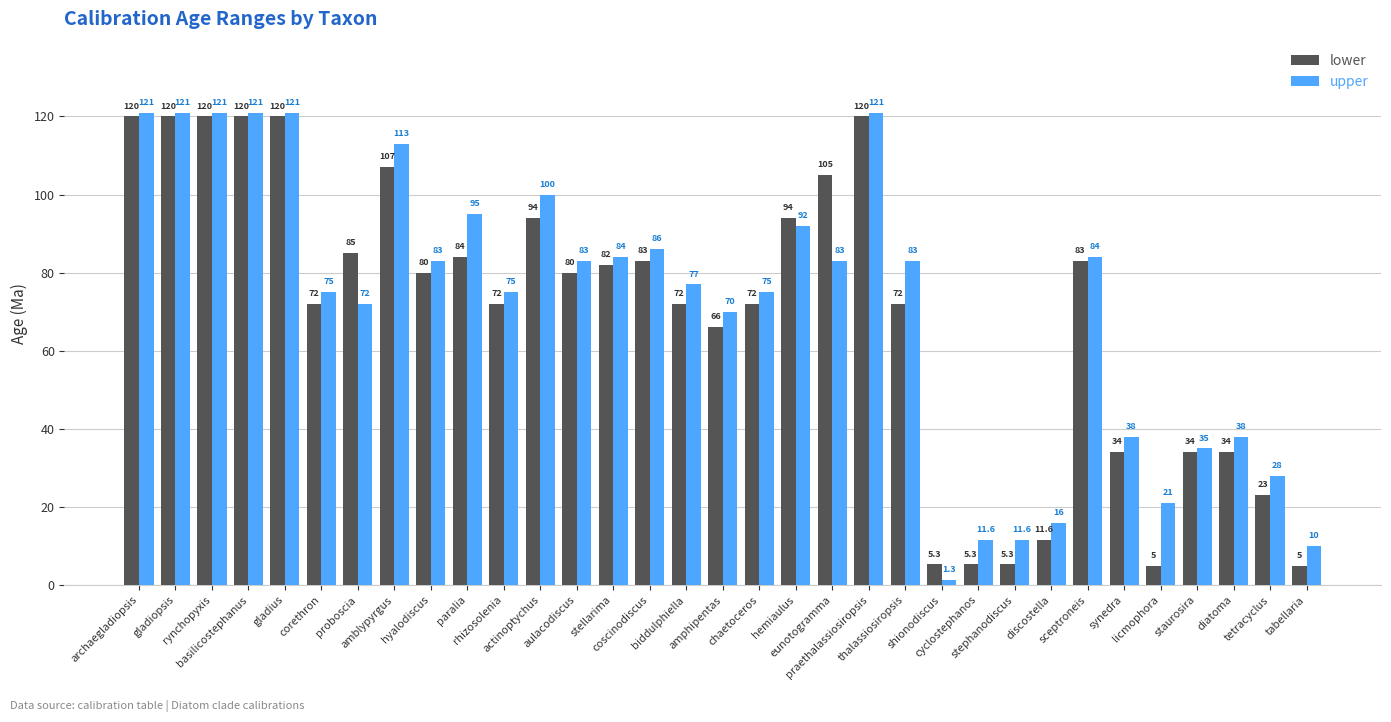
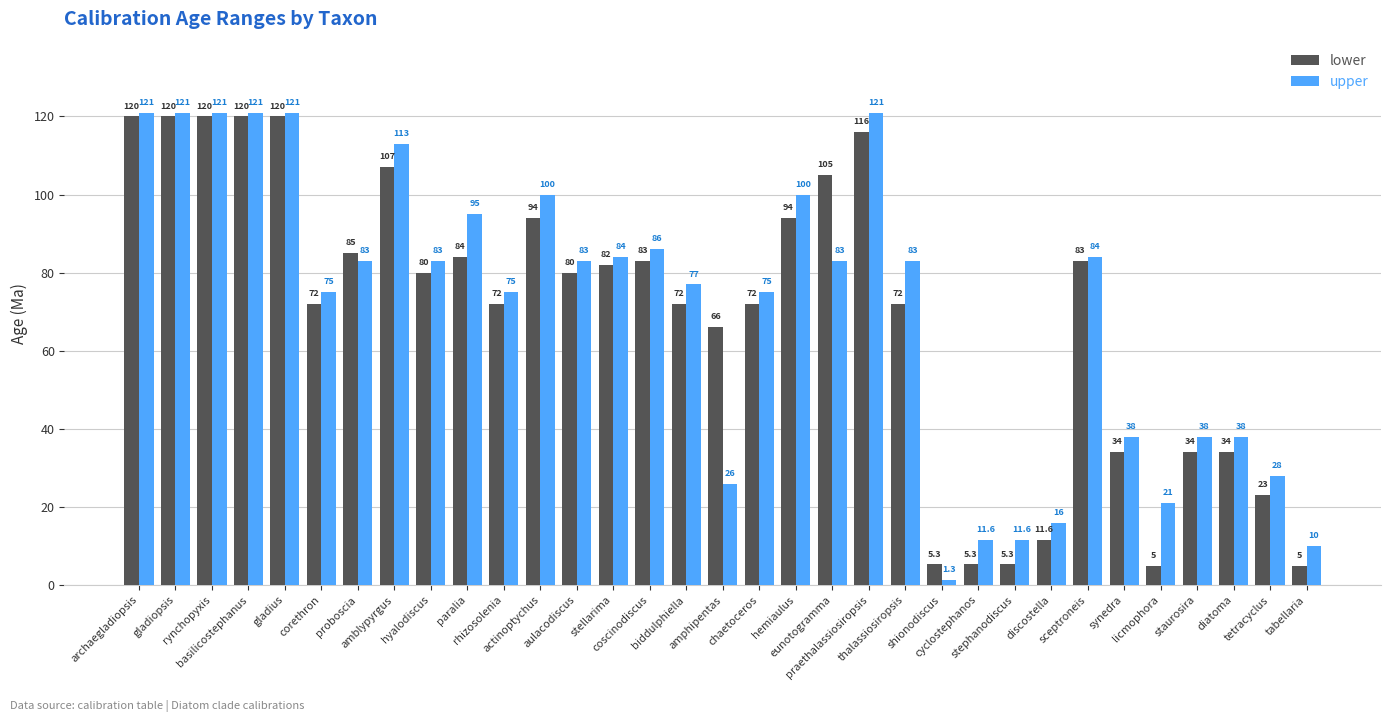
upper, proboscia: 72 -> 83
upper, amphipentas: 70 -> 26
upper, hemiaulus: 92 -> 100
lower, praethalassiosiropsis: 120 -> 116
upper, staurosira: 35 -> 38
